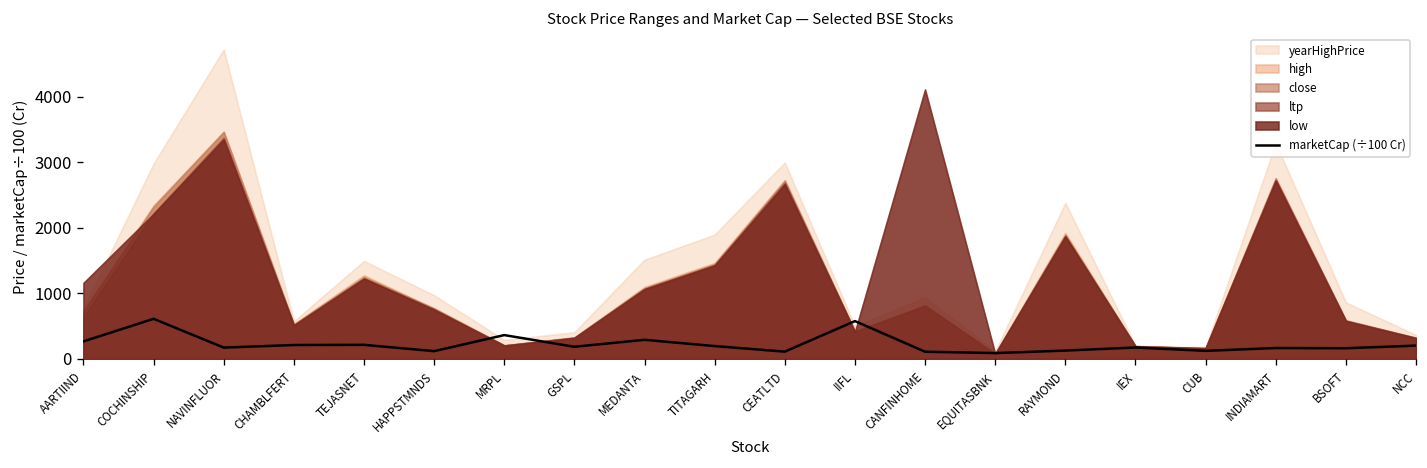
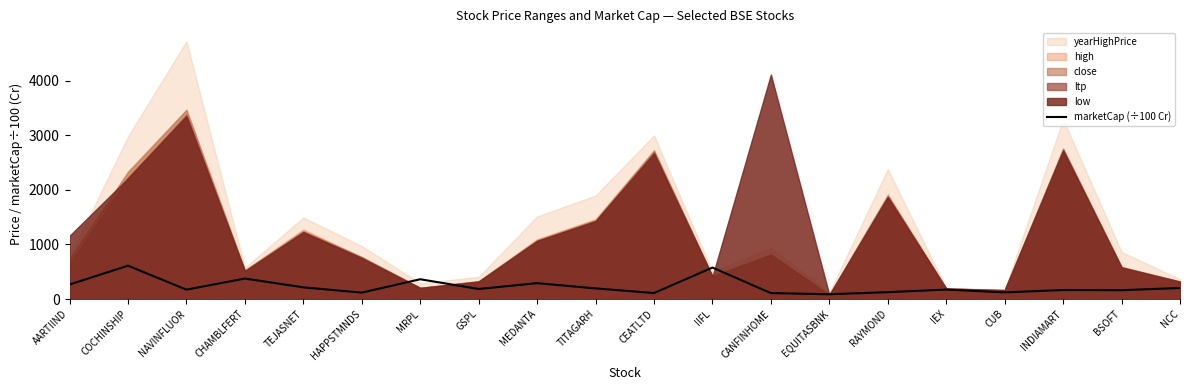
marketCap (÷100 Cr), CHAMBLFERT: 200 -> 400
